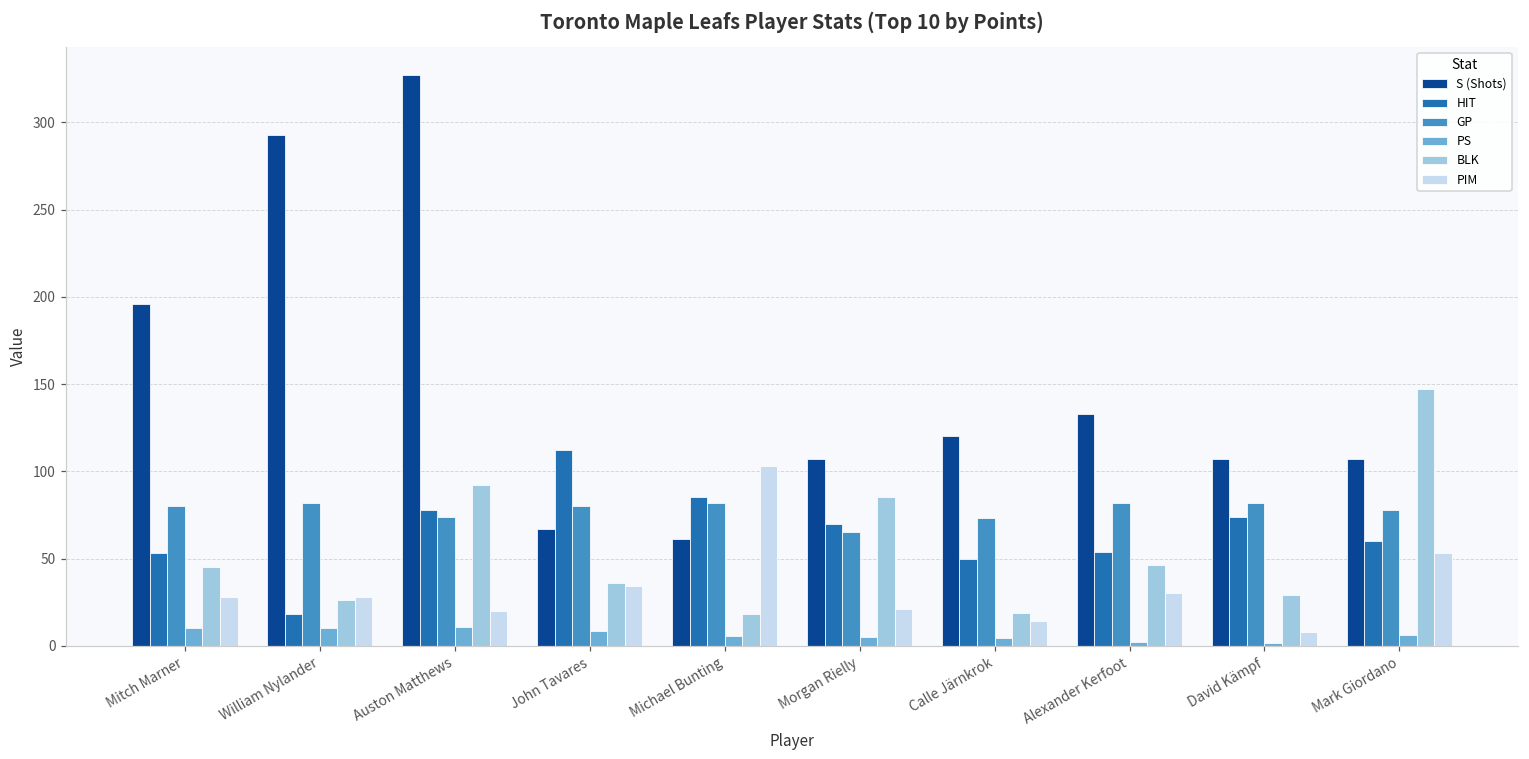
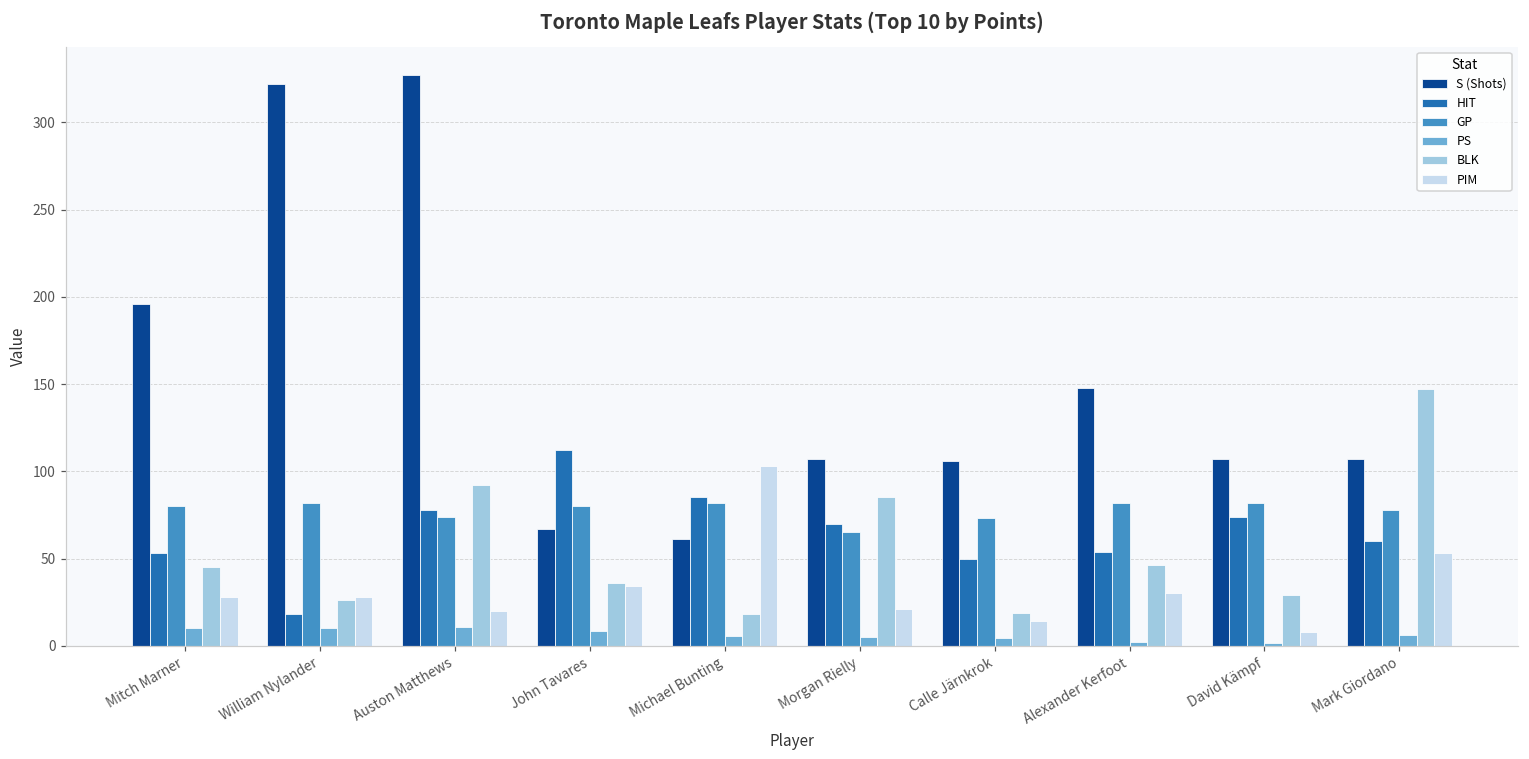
S (Shots), William Nylander: 293 -> 322
S (Shots), Calle Järnkrok: 120 -> 106
S (Shots), Alexander Kerfoot: 133 -> 148
